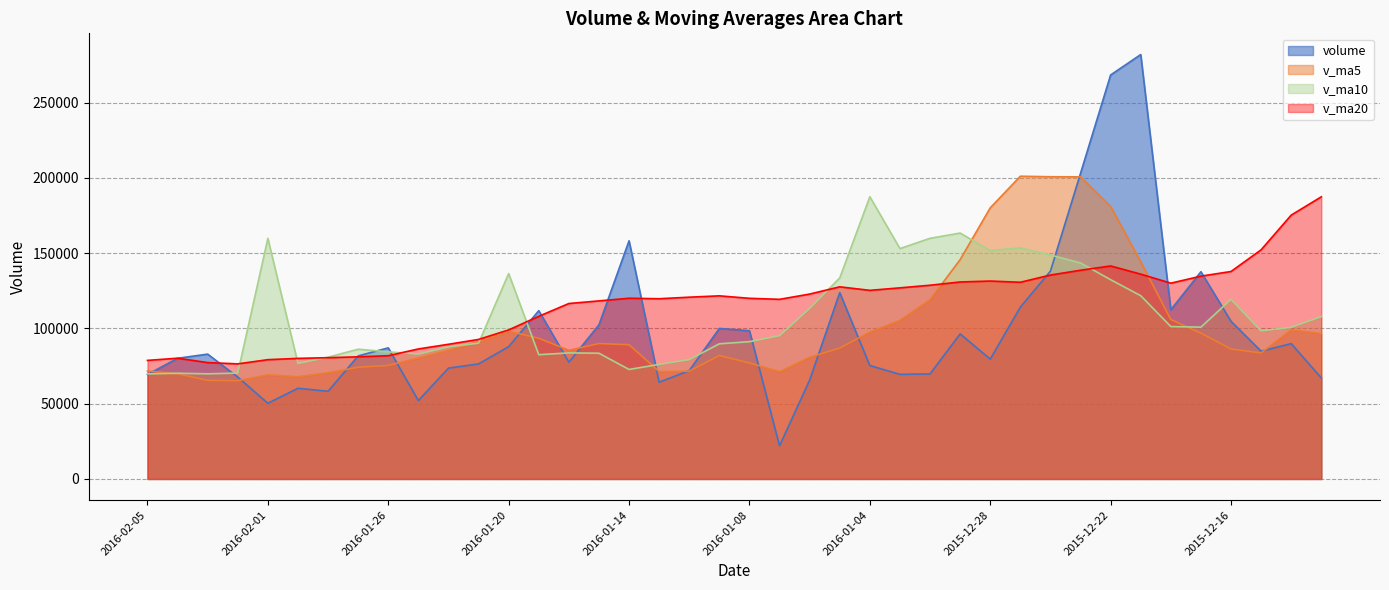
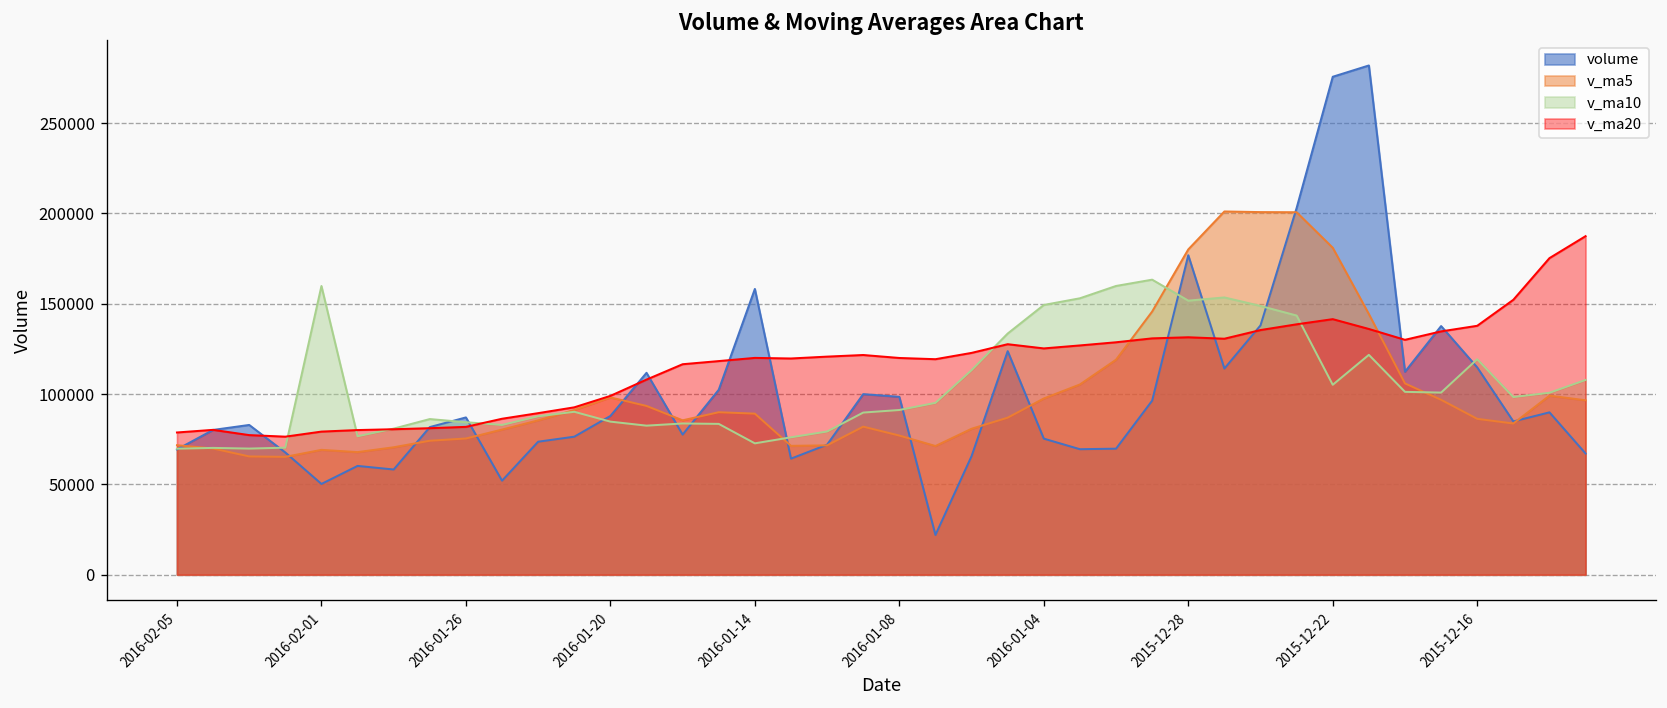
v_ma10, 2016-01-20: 136000 -> 85000
v_ma10, 2016-01-04: 187000 -> 149000
volume, 2015-12-28: 80000 -> 177000
volume, 2015-12-22: 268000 -> 276000
v_ma10, 2015-12-22: 132000 -> 105000
volume, 2015-12-16: 105000 -> 115000
